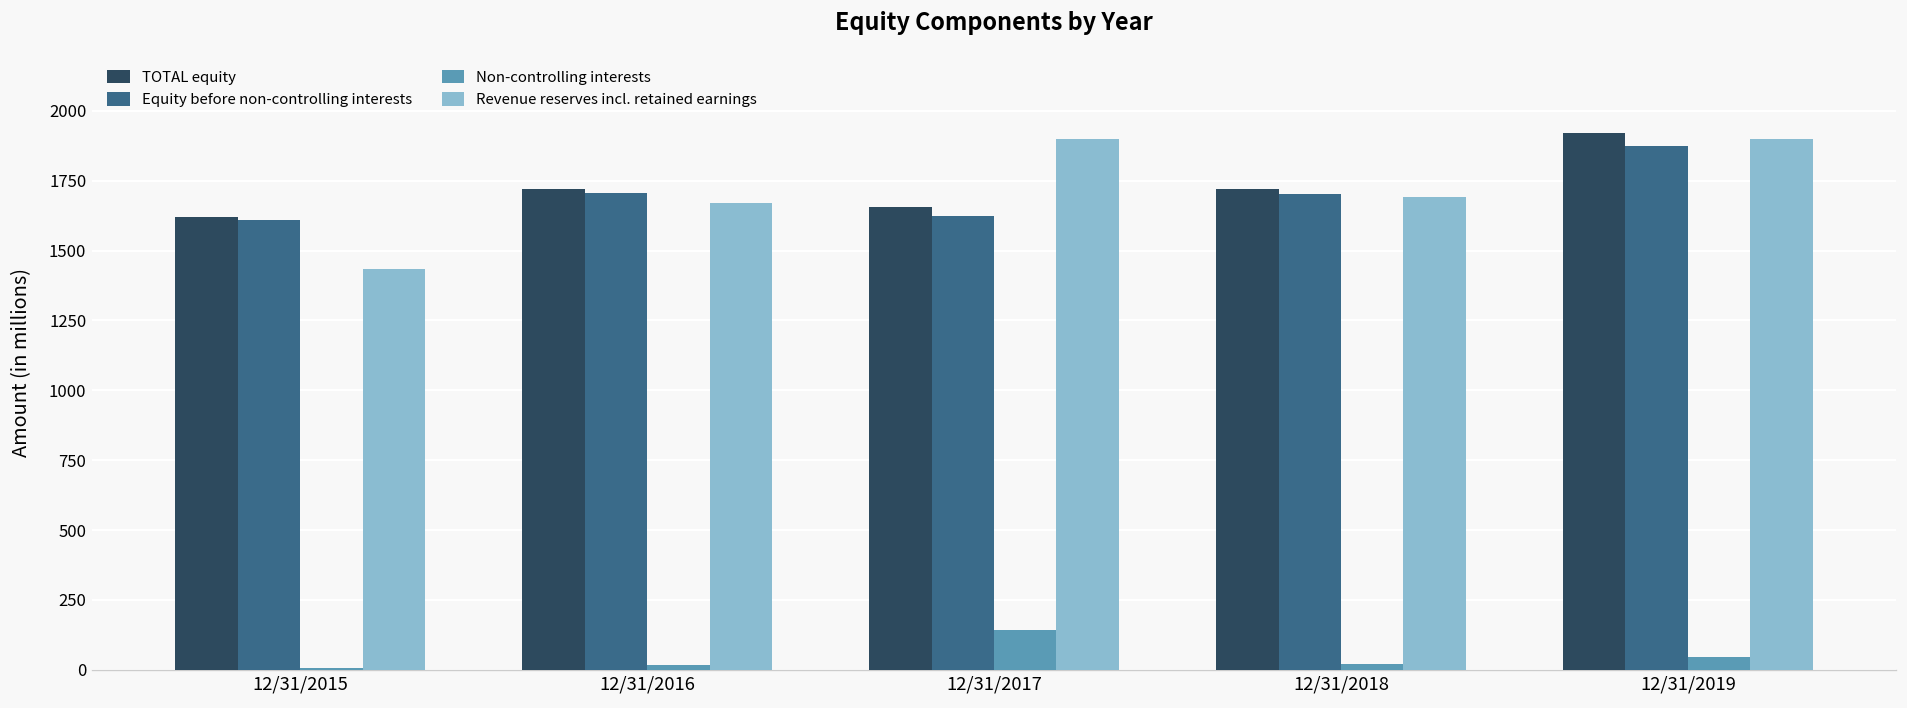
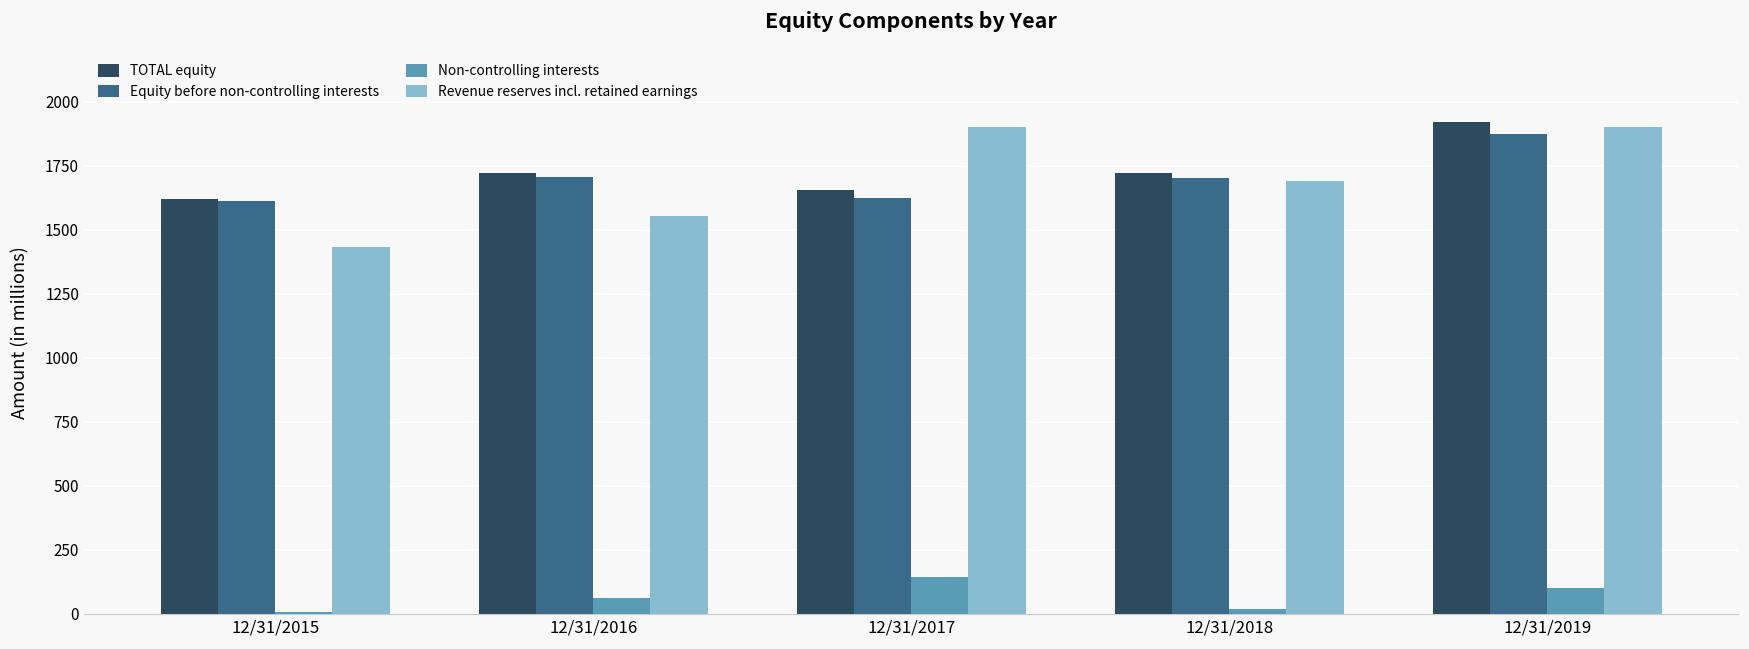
Non-controlling interests, 12/31/2016: 20 -> 60
Revenue reserves incl. retained earnings, 12/31/2016: 1670 -> 1550
Non-controlling interests, 12/31/2019: 50 -> 100
